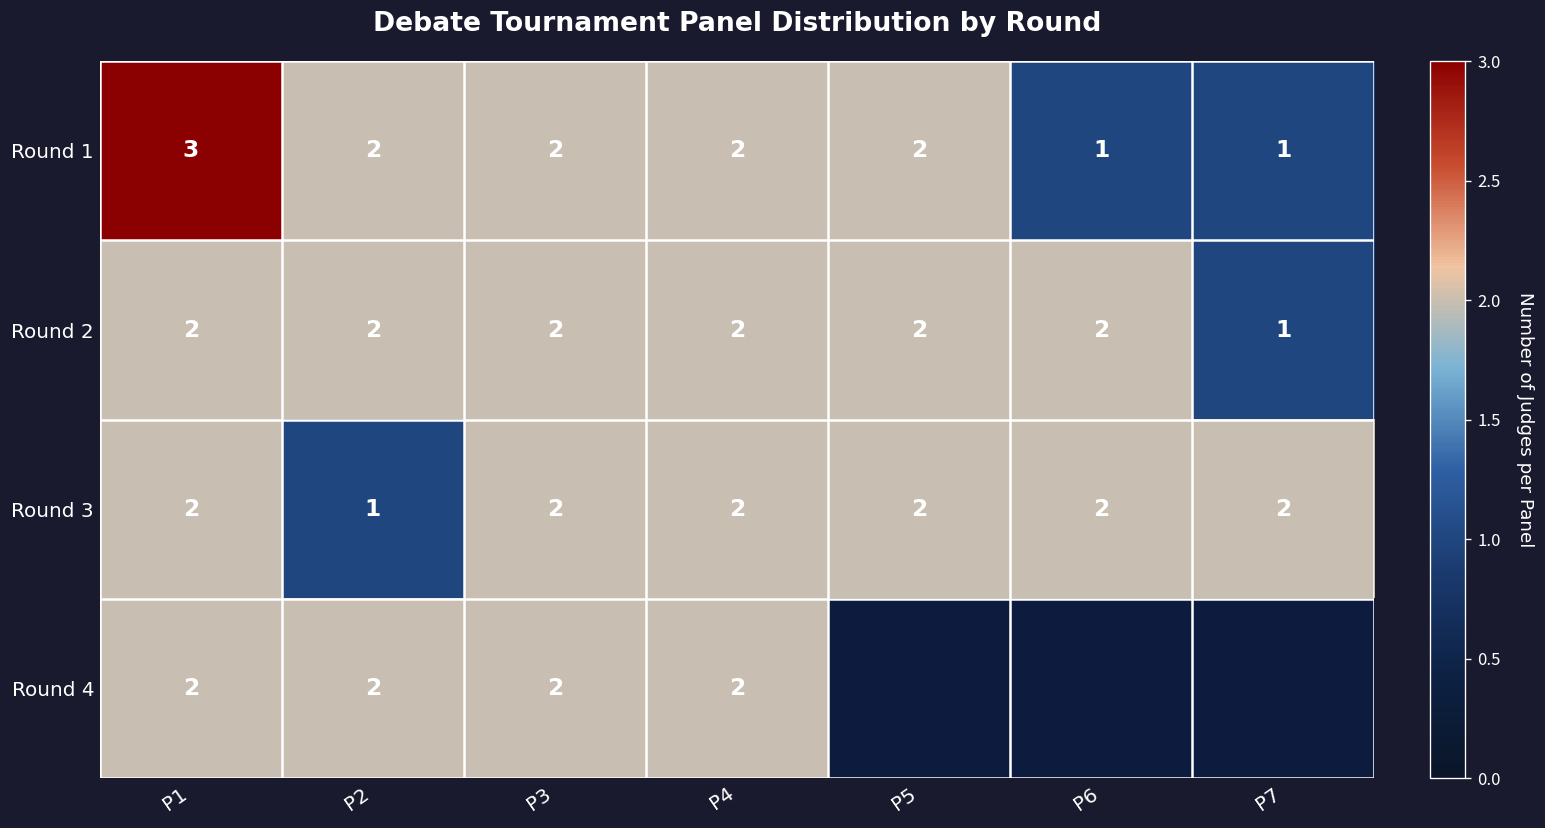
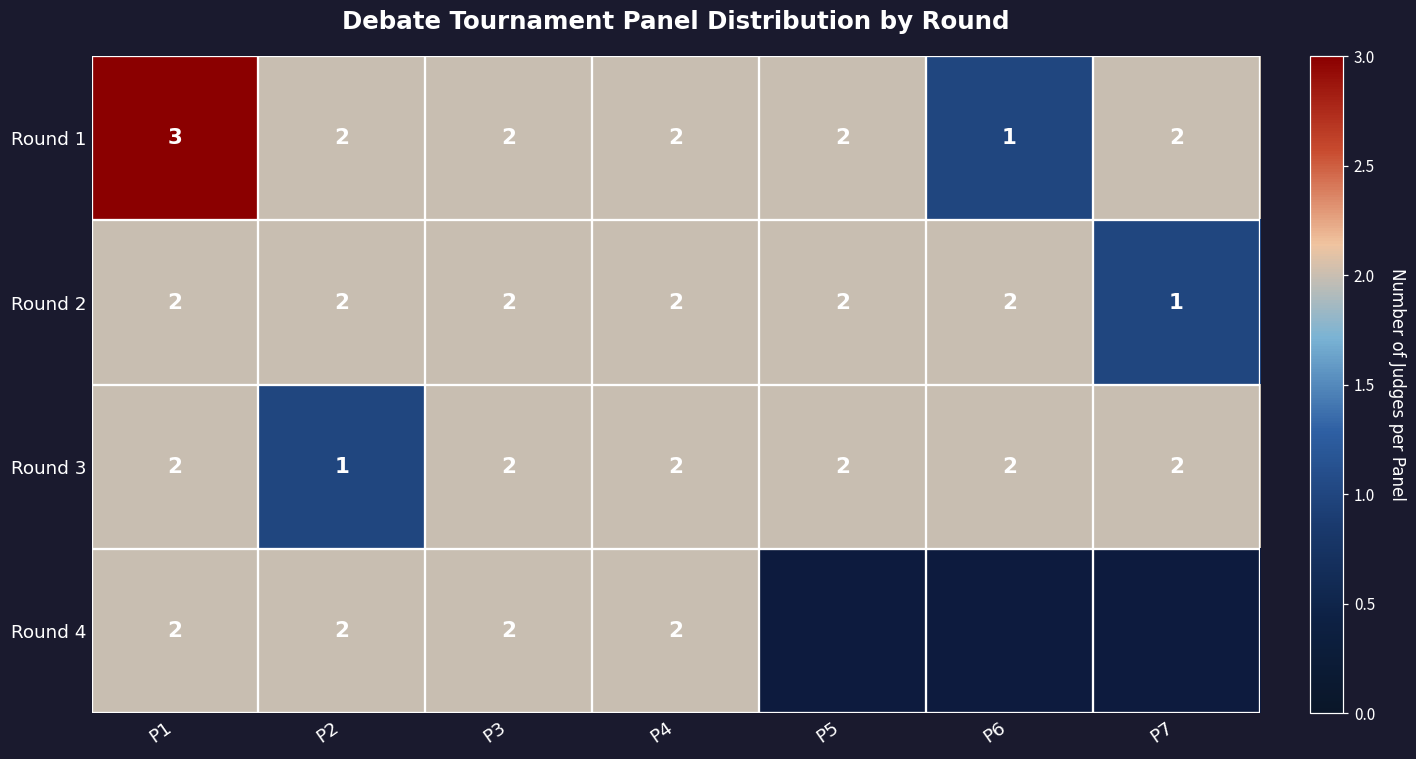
Round 1, P7: 1 -> 2
